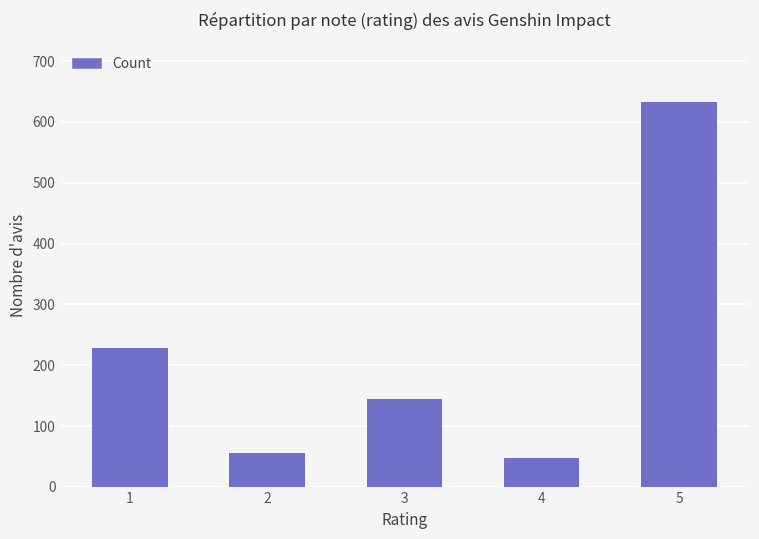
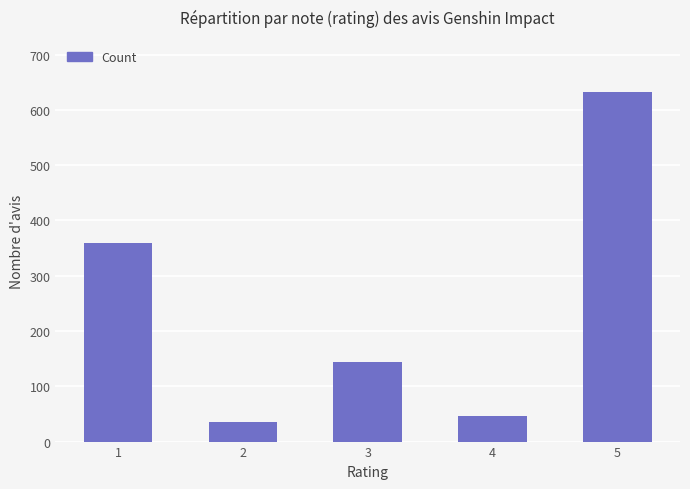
1: 230 -> 360
2: 60 -> 40
